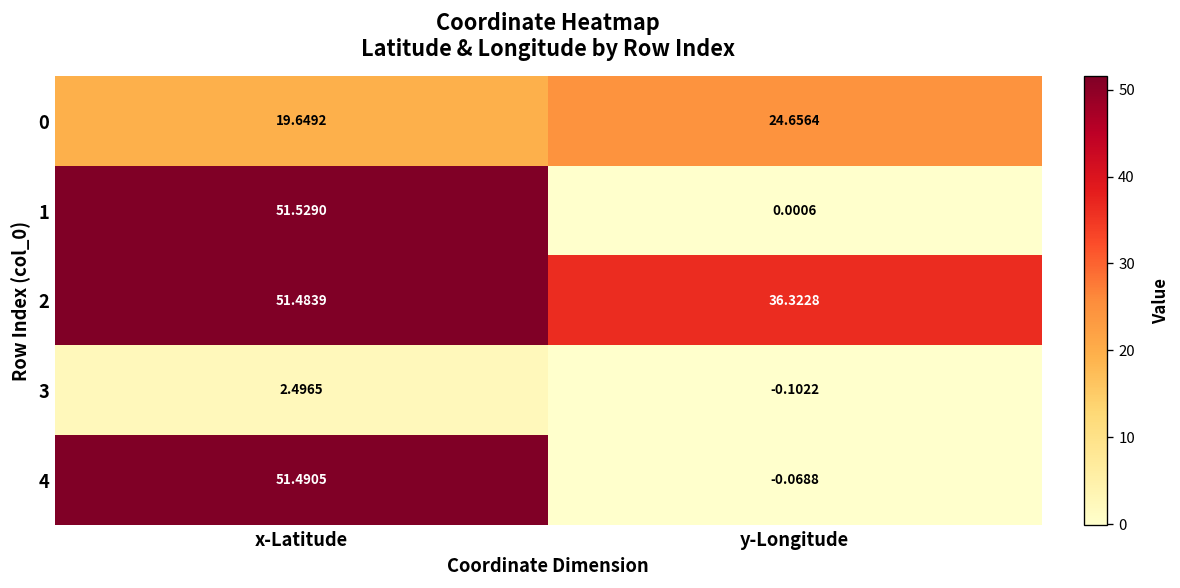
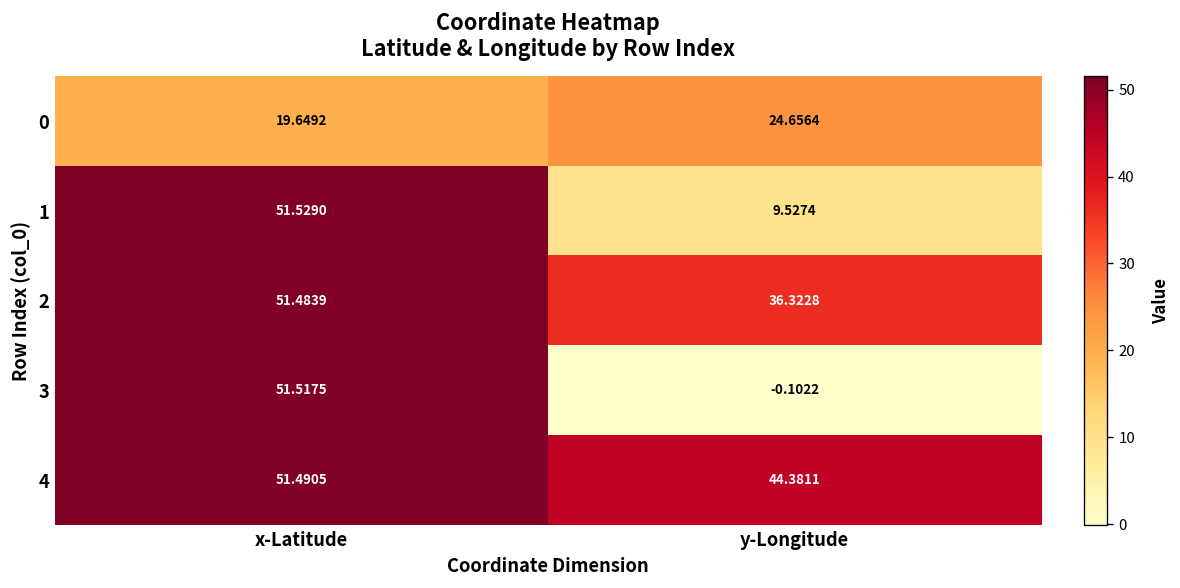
1, y-Longitude: 0.0006 -> 9.5274
3, x-Latitude: 2.4965 -> 51.5175
4, y-Longitude: -0.0688 -> 44.3811
